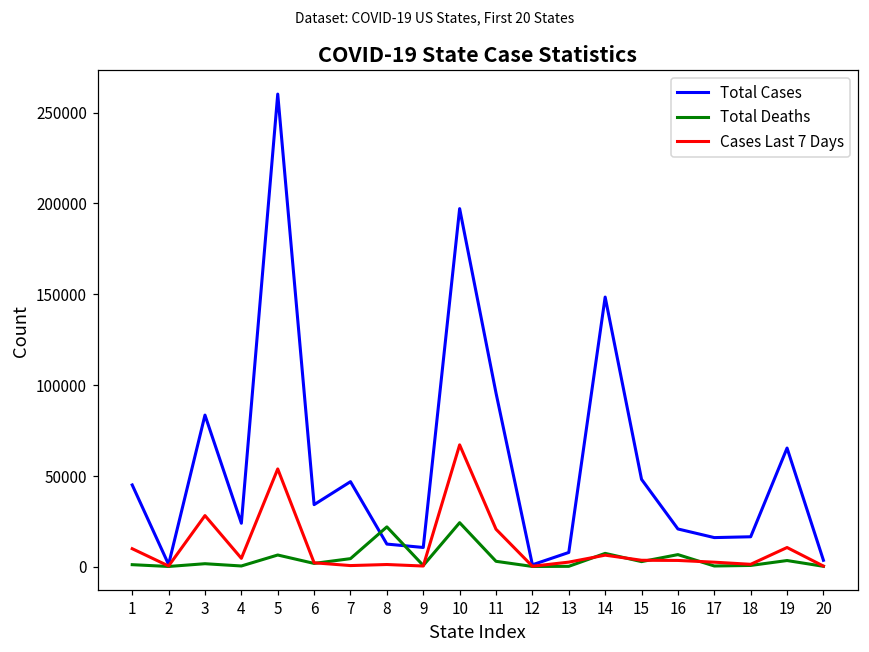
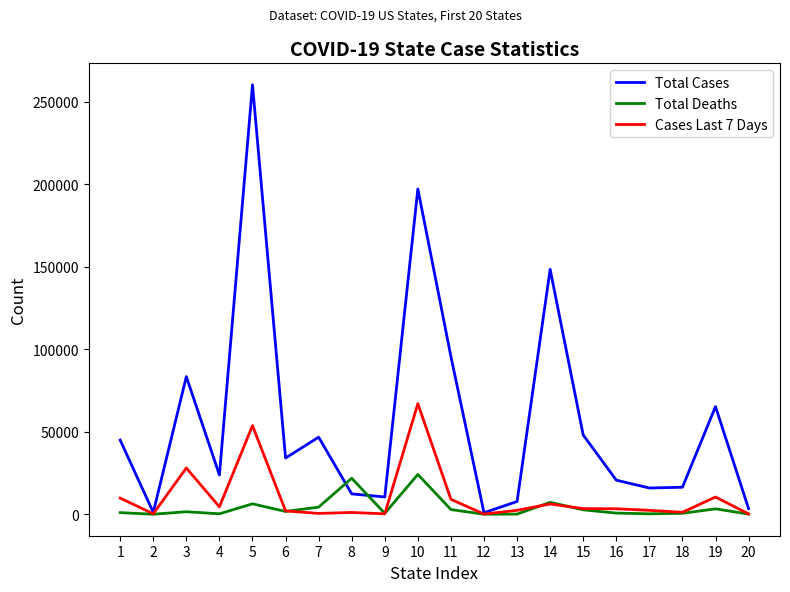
Cases Last 7 Days, 11: 21000 -> 9000
Total Deaths, 16: 7000 -> 1000
